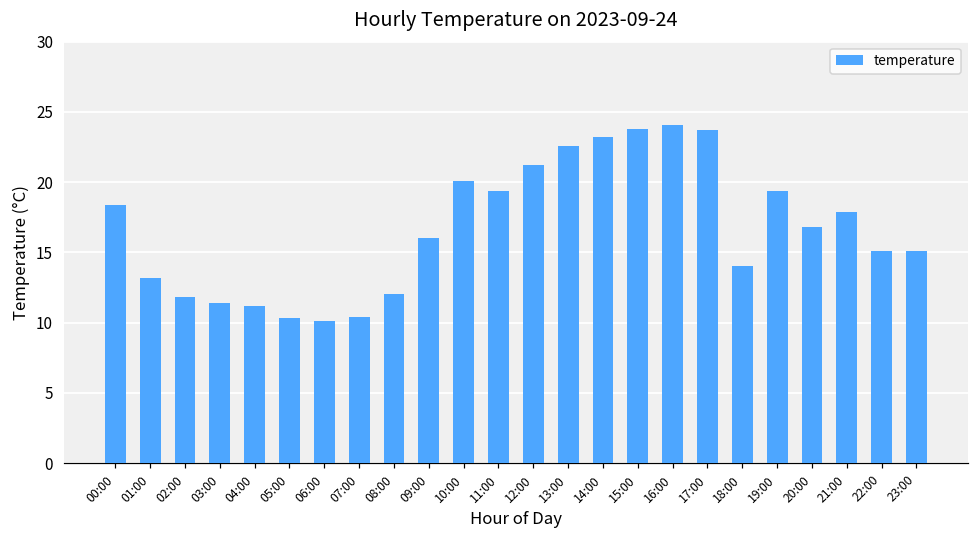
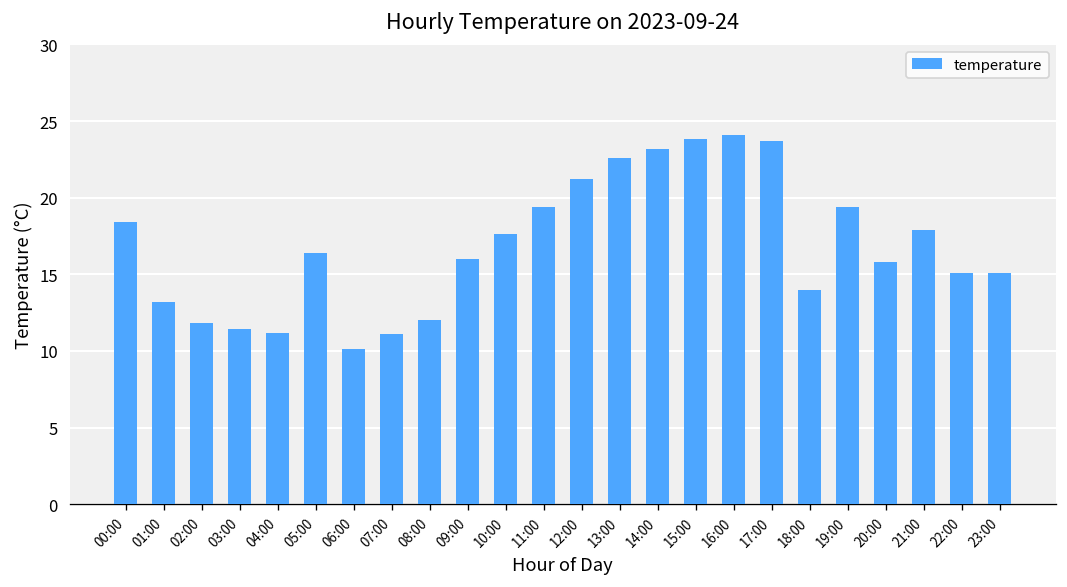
05:00: 10.3 -> 16.4
07:00: 10.4 -> 11.1
10:00: 20.1 -> 17.6
20:00: 16.8 -> 15.8
